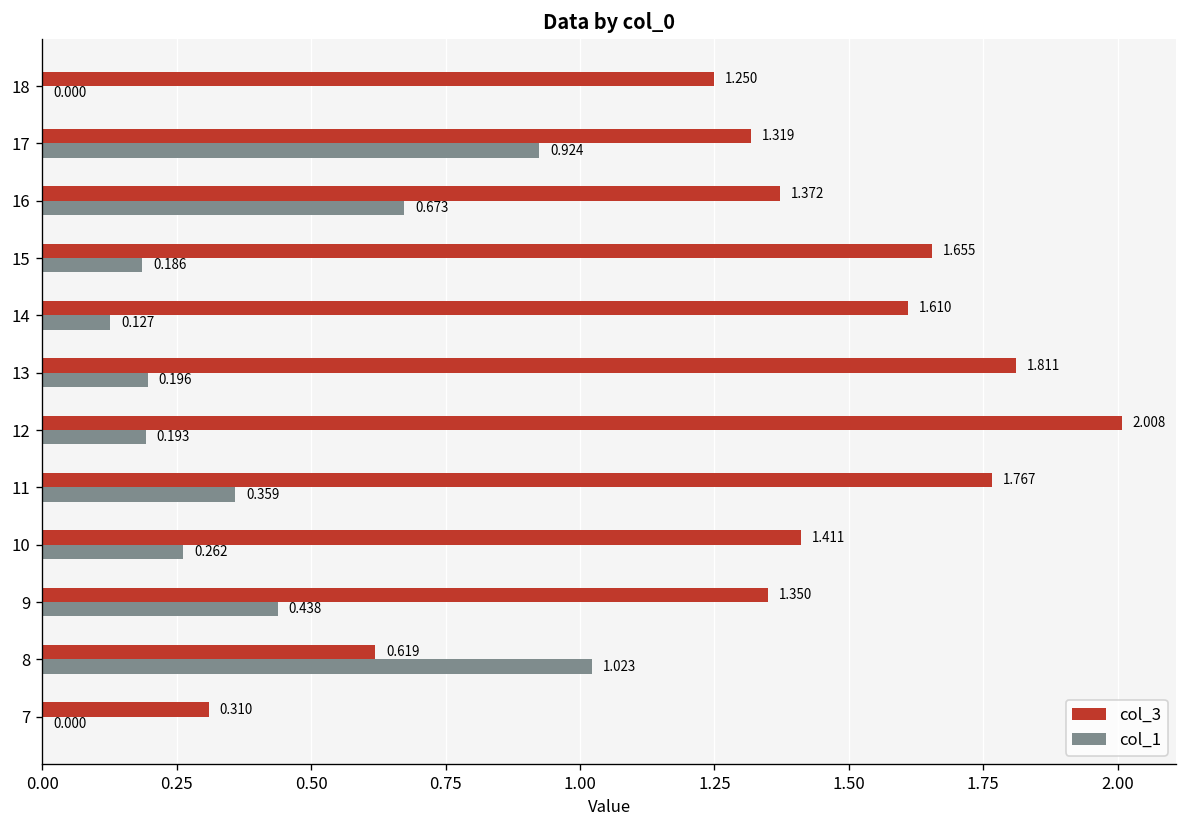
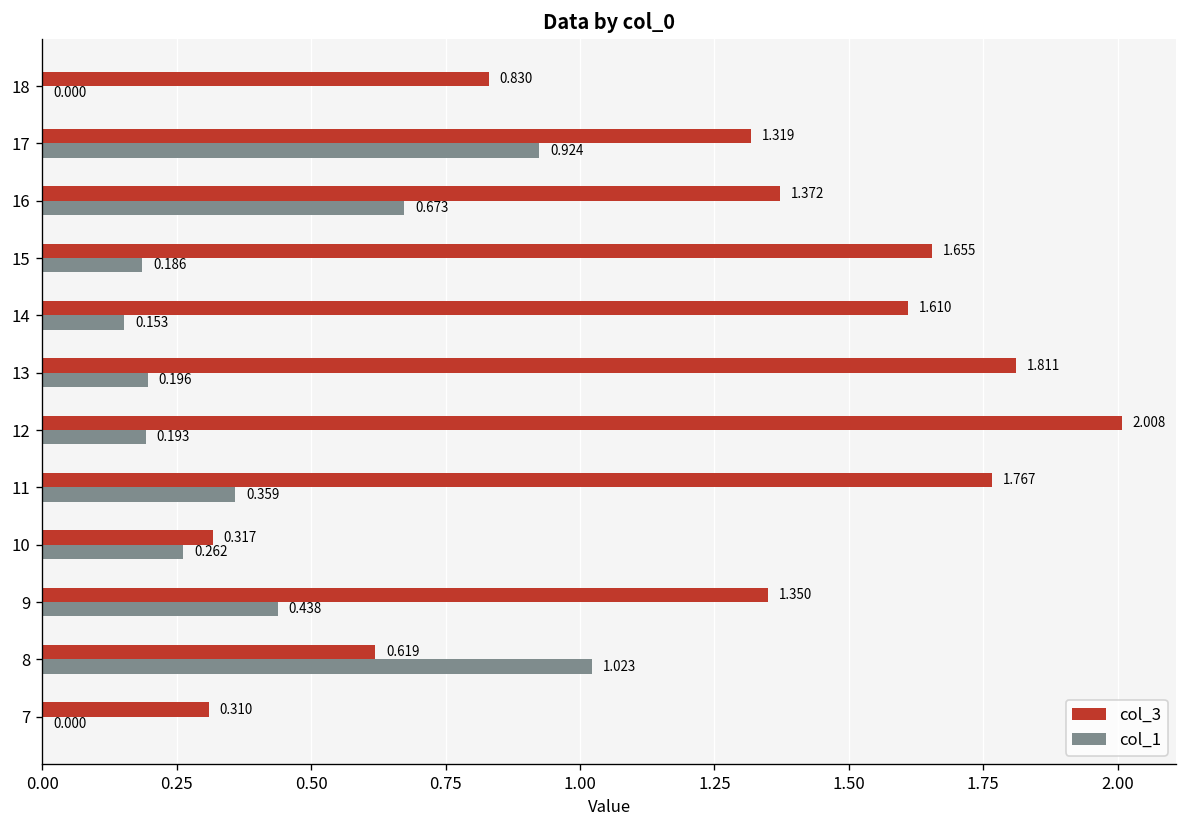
col_3, 18: 1.250 -> 0.830
col_1, 14: 0.127 -> 0.153
col_3, 10: 1.411 -> 0.317
